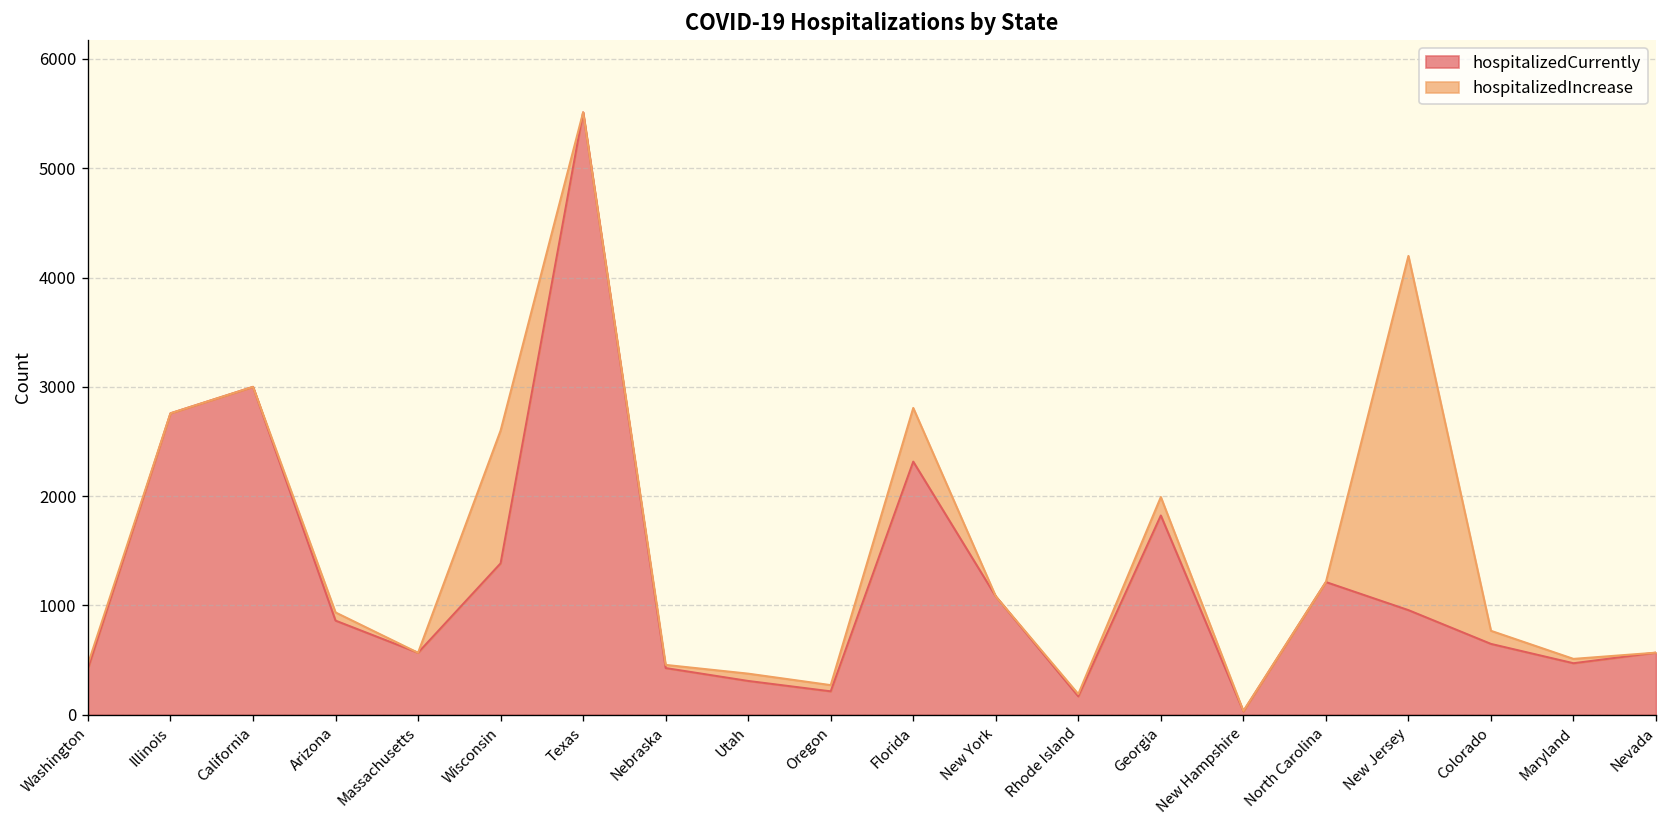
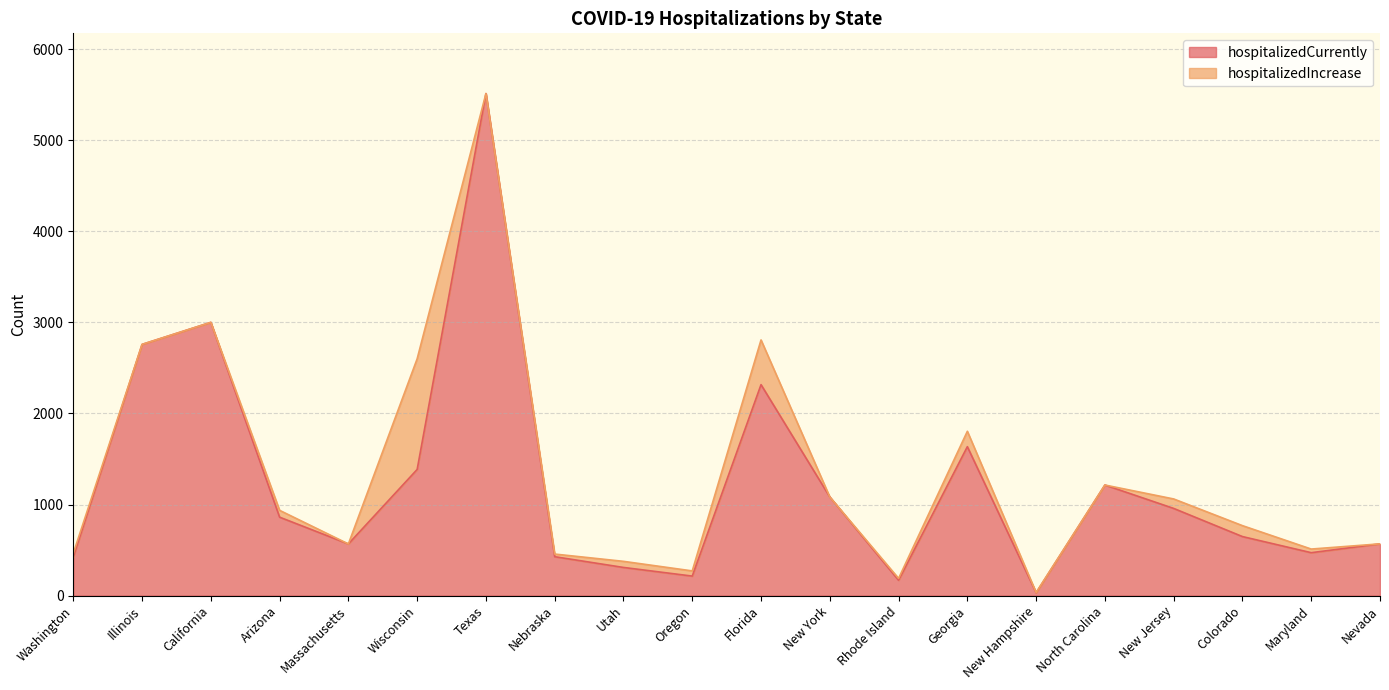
hospitalizedCurrently, Georgia: 1800 -> 1600
hospitalizedIncrease, New Jersey: 3200 -> 100
